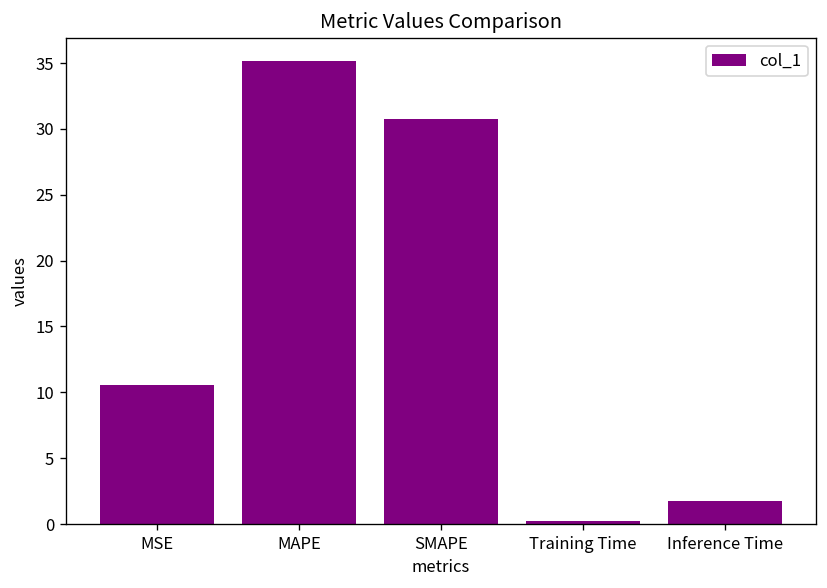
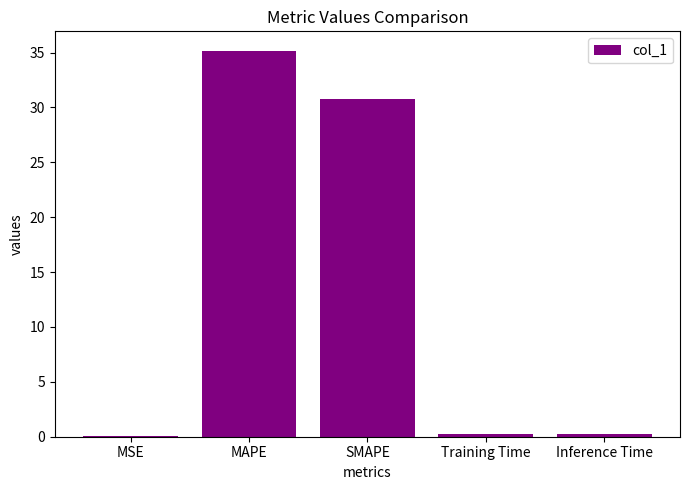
MSE: 10.5 -> 0.1
Inference Time: 1.8 -> 0.2
